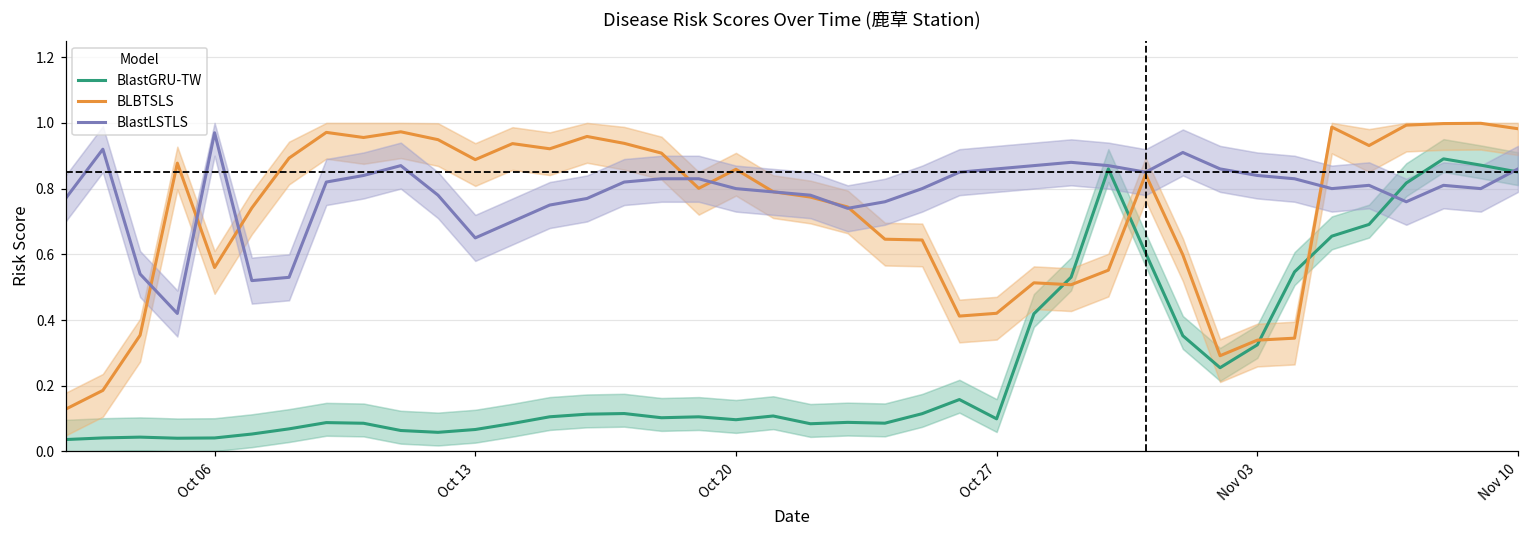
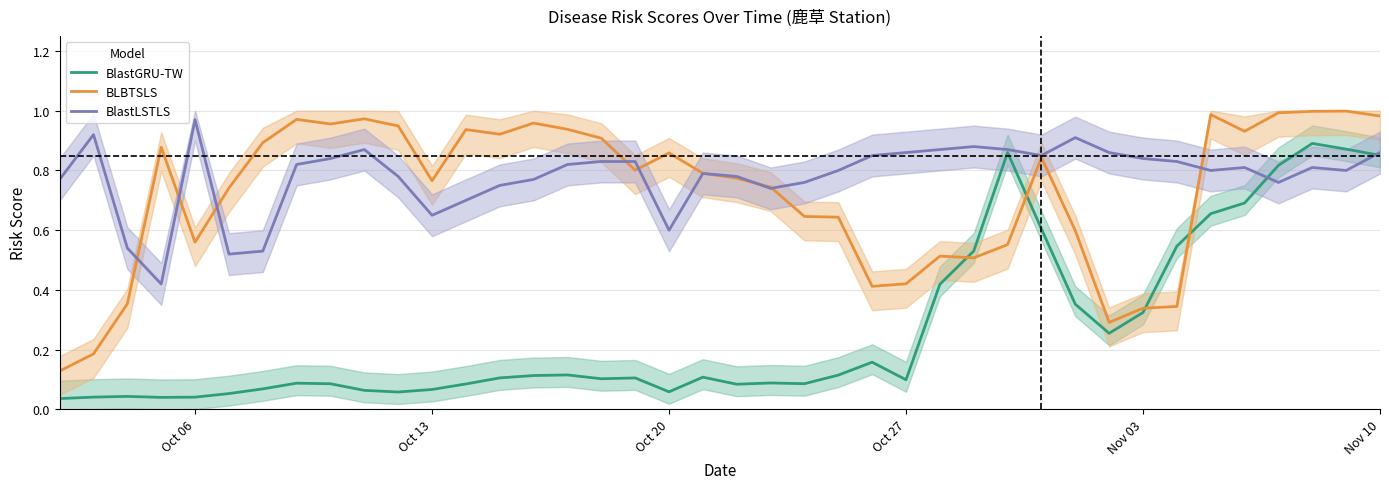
BLBTSLS, Oct 13: 0.89 -> 0.77
BlastGRU-TW, Oct 20: 0.10 -> 0.06
BlastLSTLS, Oct 20: 0.8 -> 0.6
